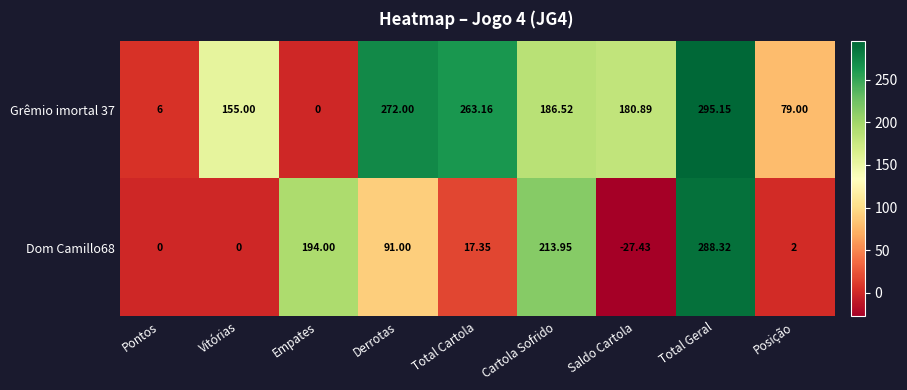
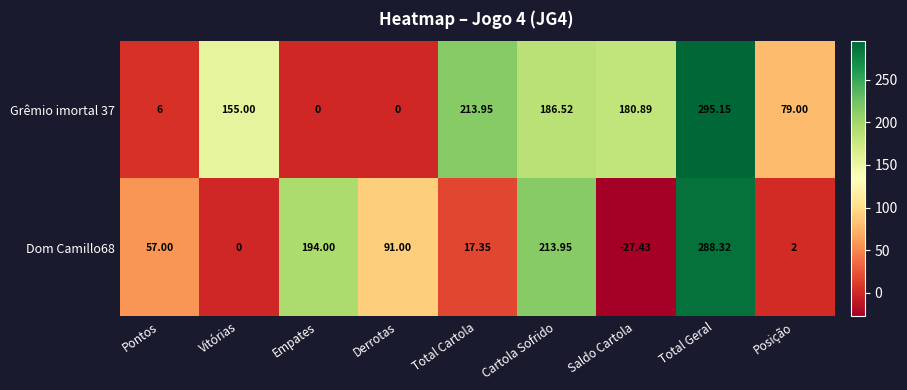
Grêmio imortal 37, Derrotas: 272.00 -> 0
Grêmio imortal 37, Total Cartola: 263.16 -> 213.95
Dom Camillo68, Pontos: 0 -> 57.00
